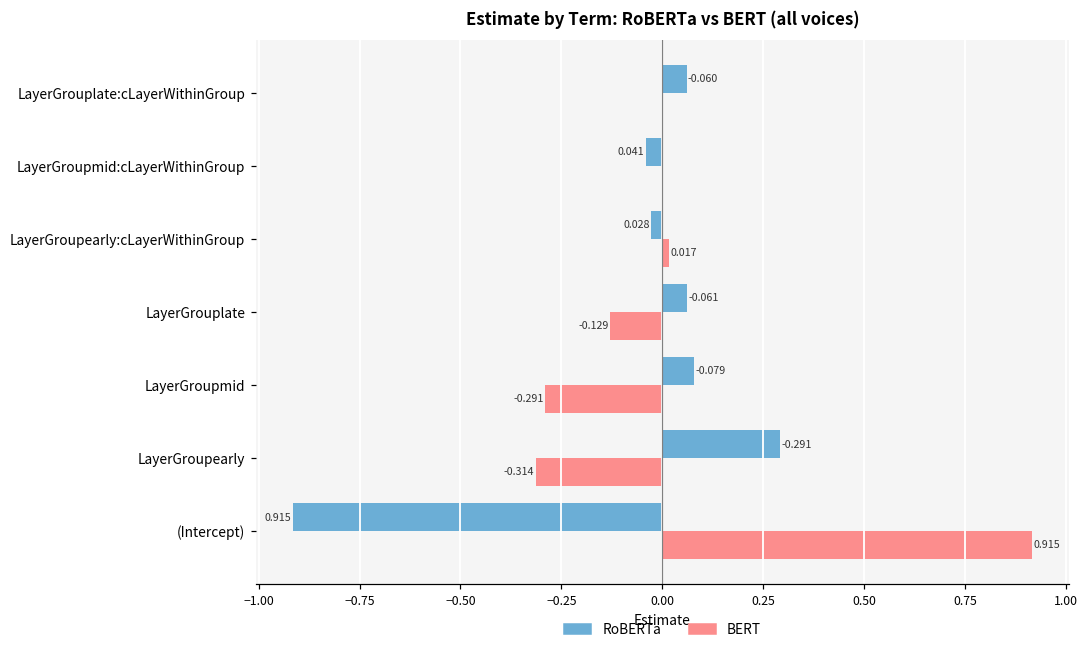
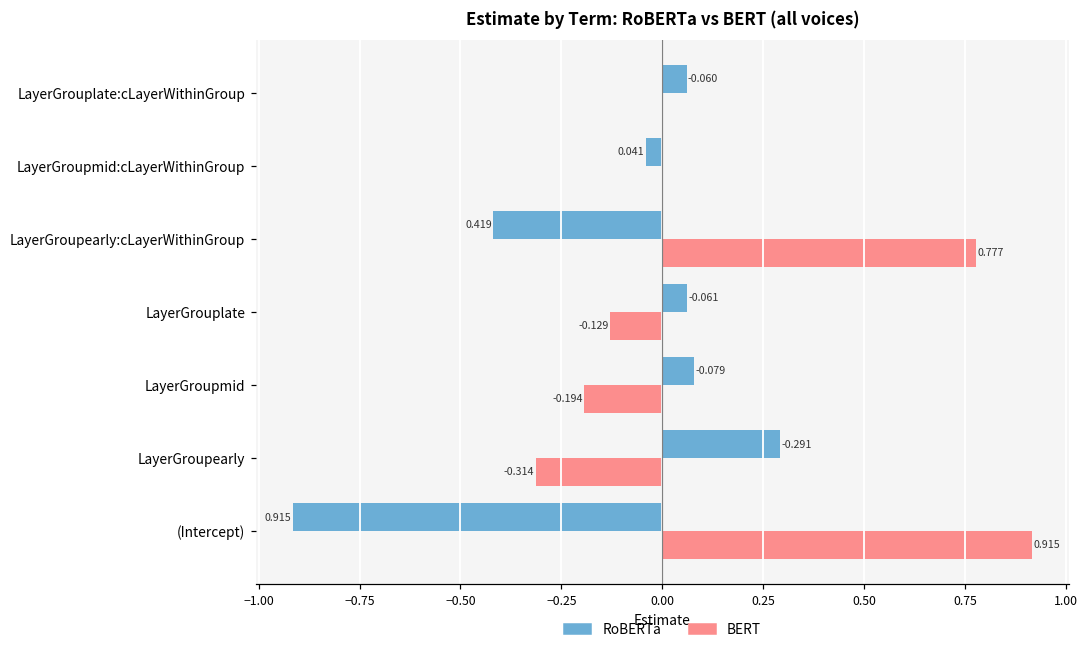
RoBERTa, LayerGroupearly:cLayerWithinGroup: 0.028 -> 0.419
BERT, LayerGroupearly:cLayerWithinGroup: 0.017 -> 0.777
BERT, LayerGroupmid: -0.291 -> -0.194
